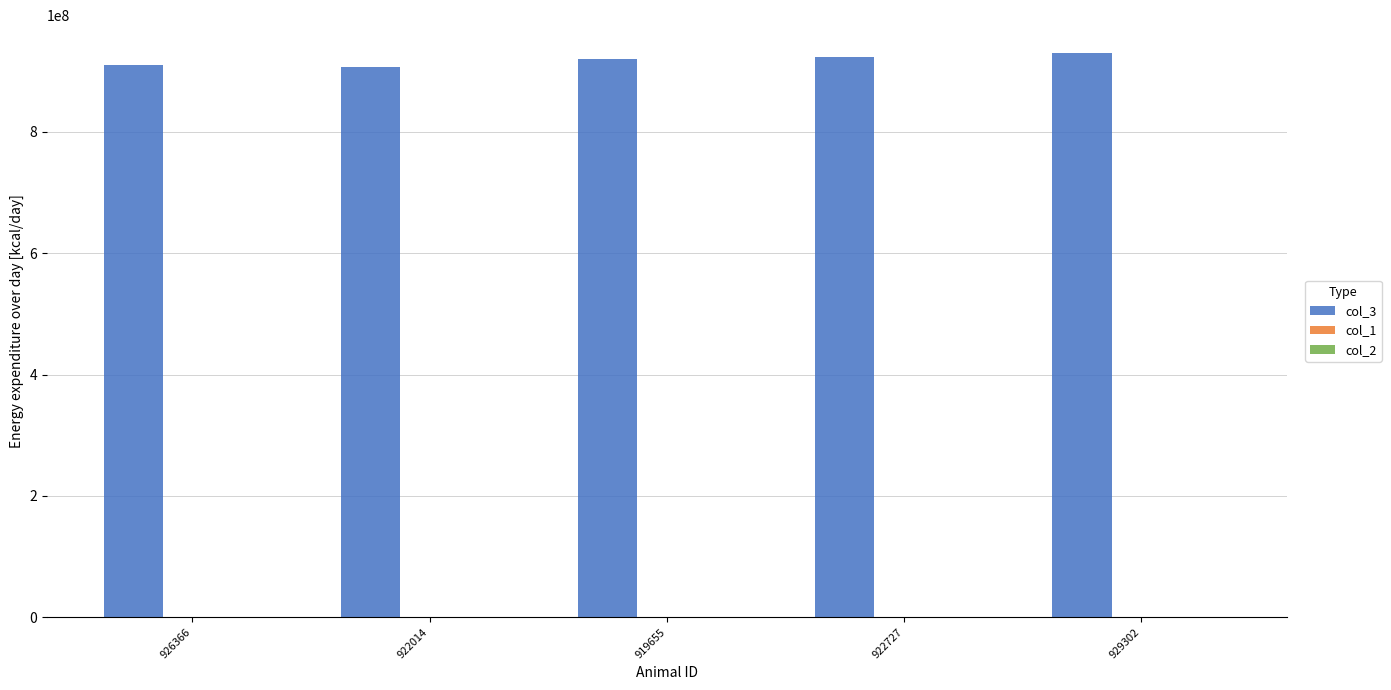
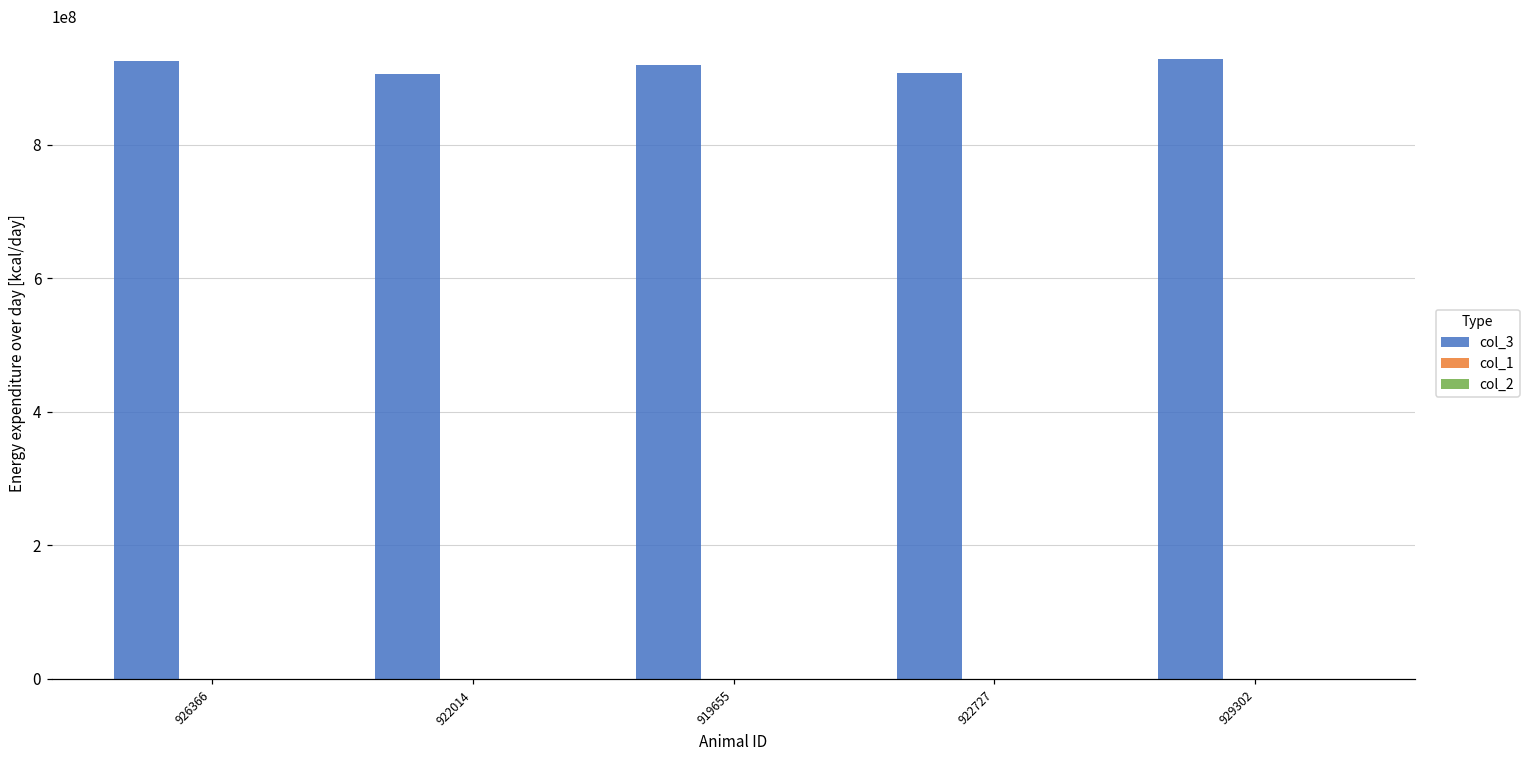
col_3, 926366: 910000000 -> 930000000
col_3, 922727: 920000000 -> 910000000
